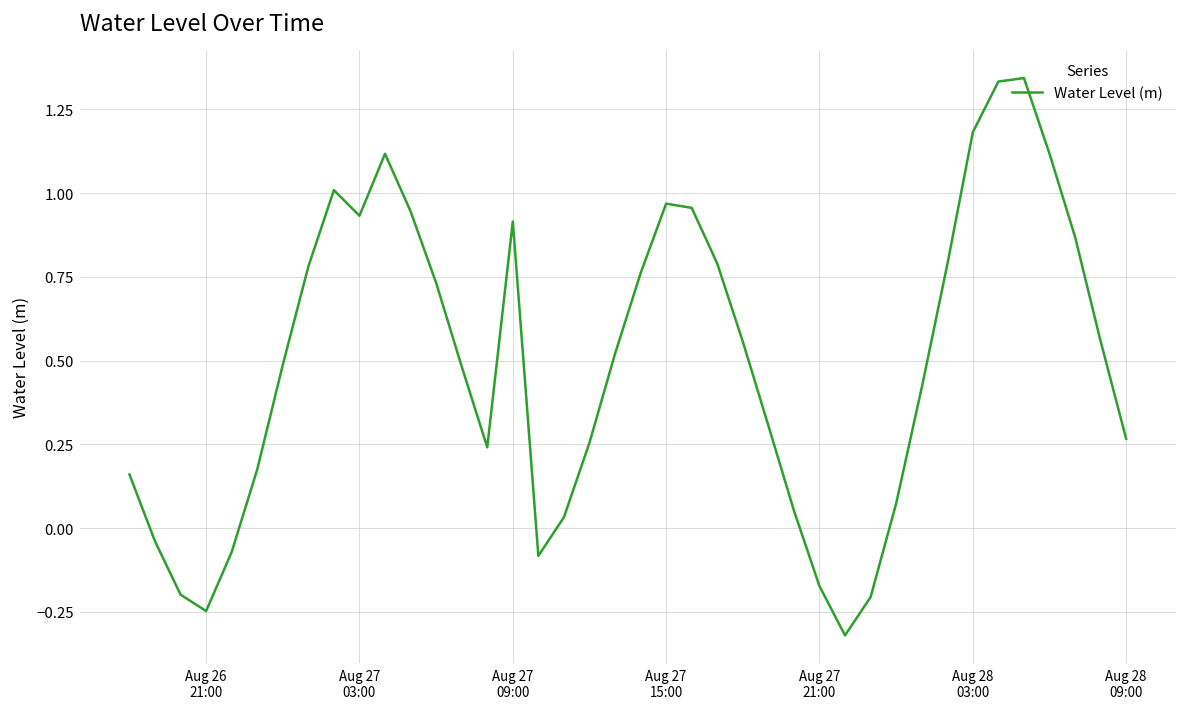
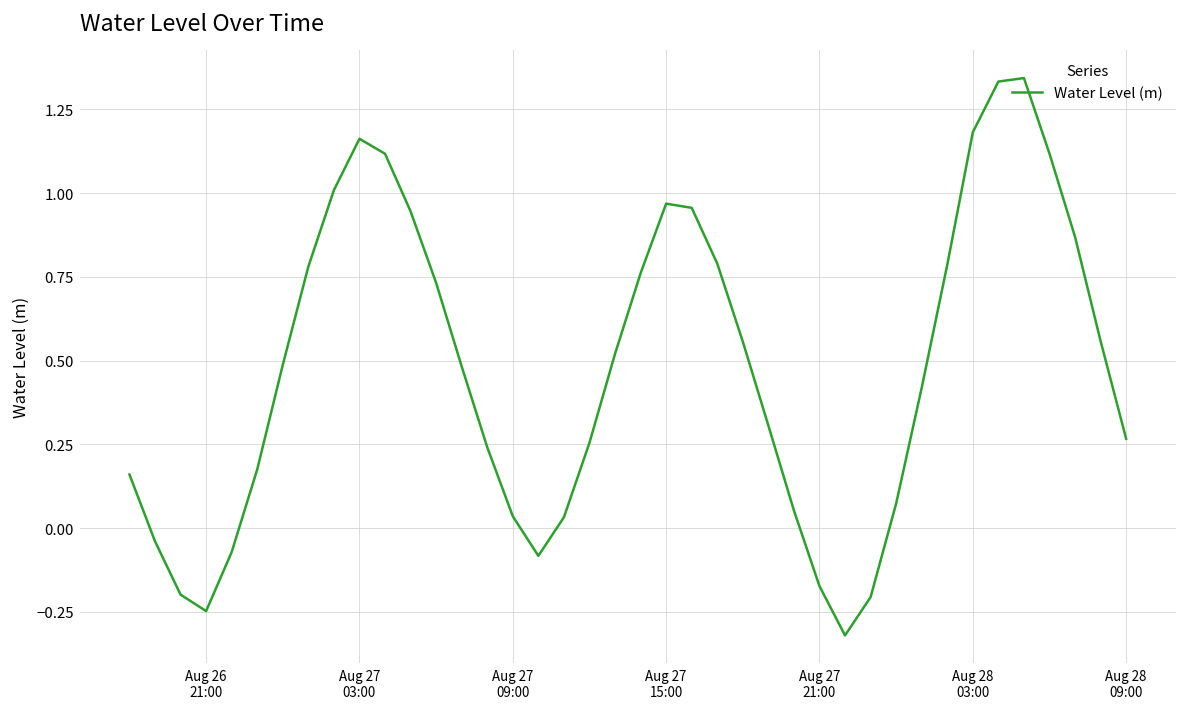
Aug 27 03:00: 0.93 -> 1.16
Aug 27 09:00: 0.92 -> 0.04
